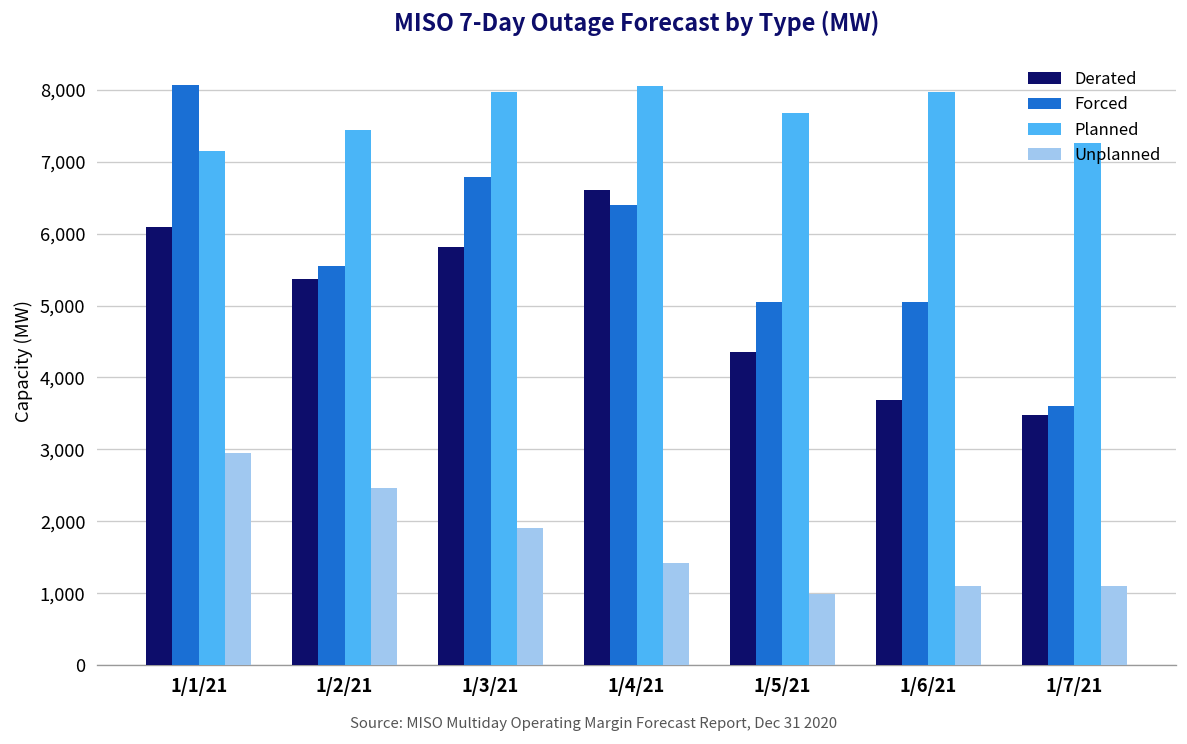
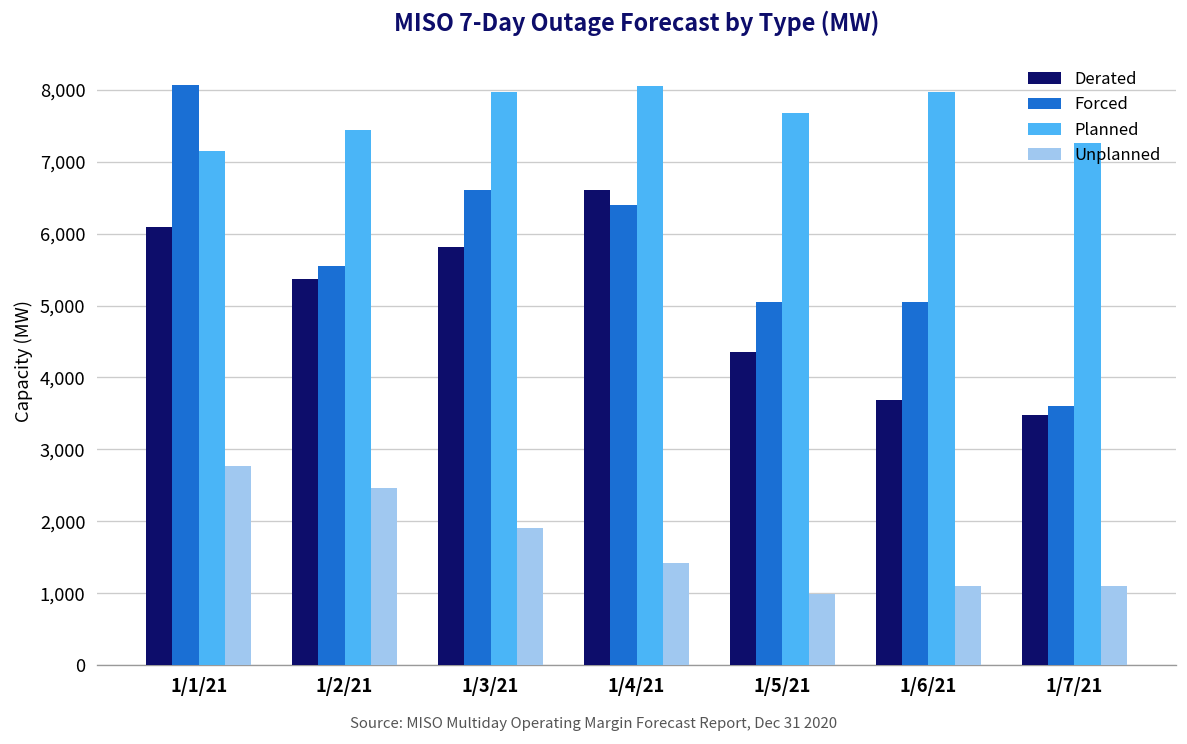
Unplanned, 1/1/21: 3,000 -> 2,800
Forced, 1/3/21: 6,800 -> 6,600
